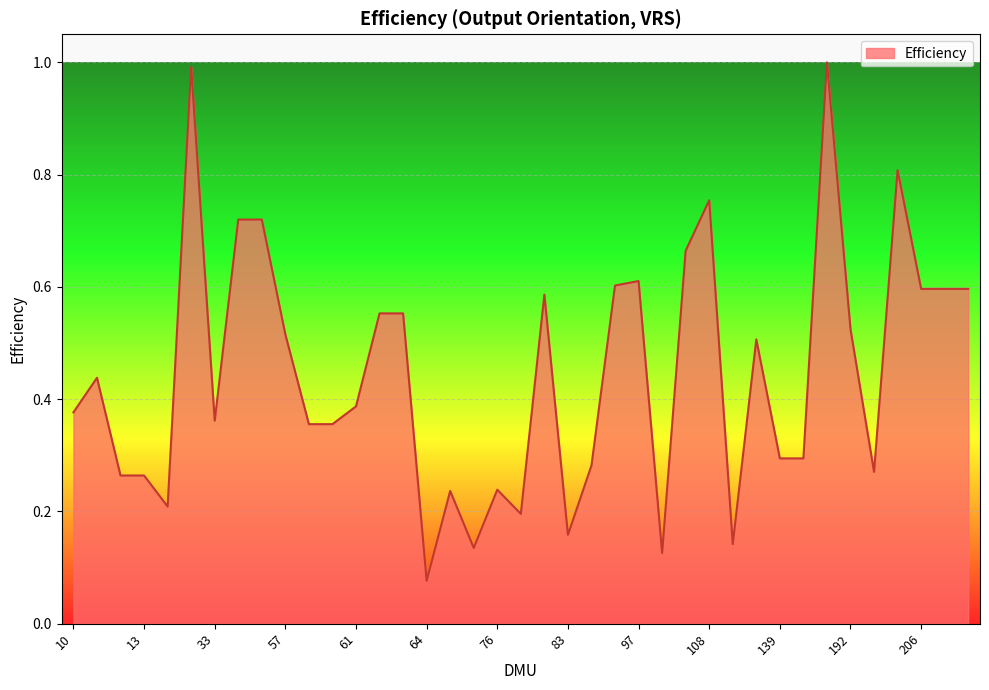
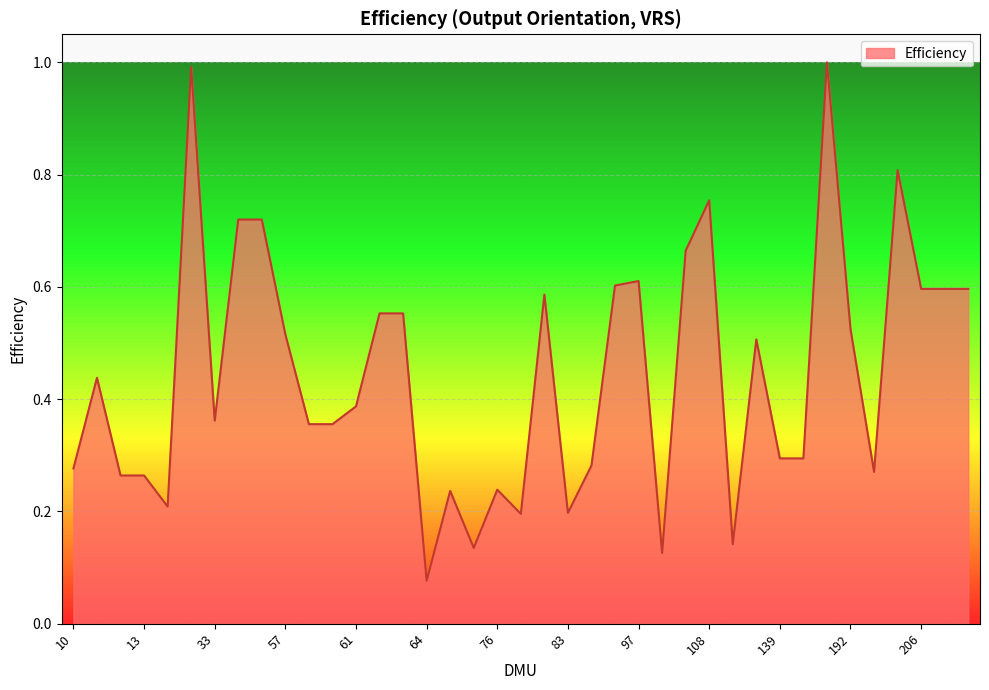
10: 0.38 -> 0.28
83: 0.16 -> 0.20
